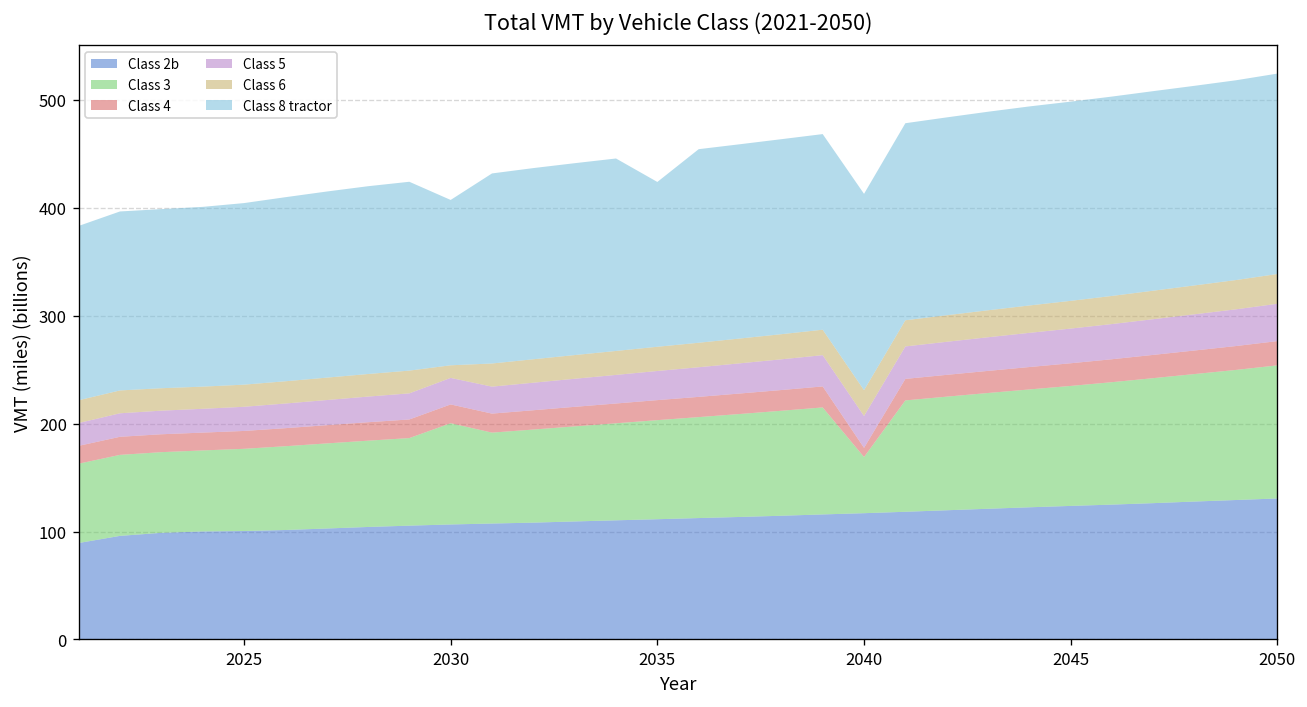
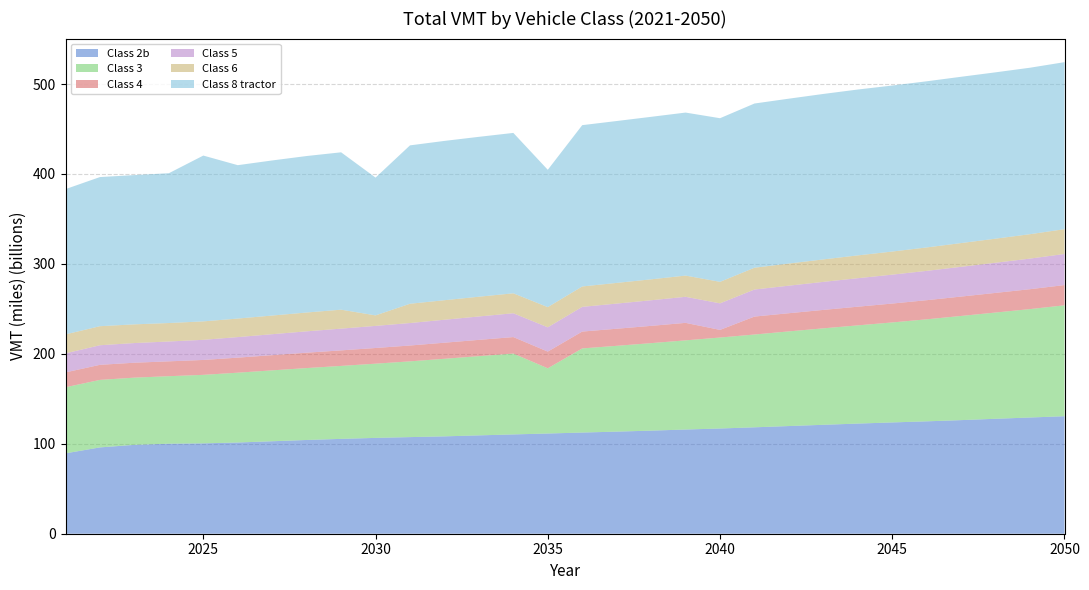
Class 8 tractor, 2025: 170 -> 180
Class 3, 2030: 90 -> 80
Class 3, 2035: 90 -> 70
Class 3, 2040: 50 -> 100
